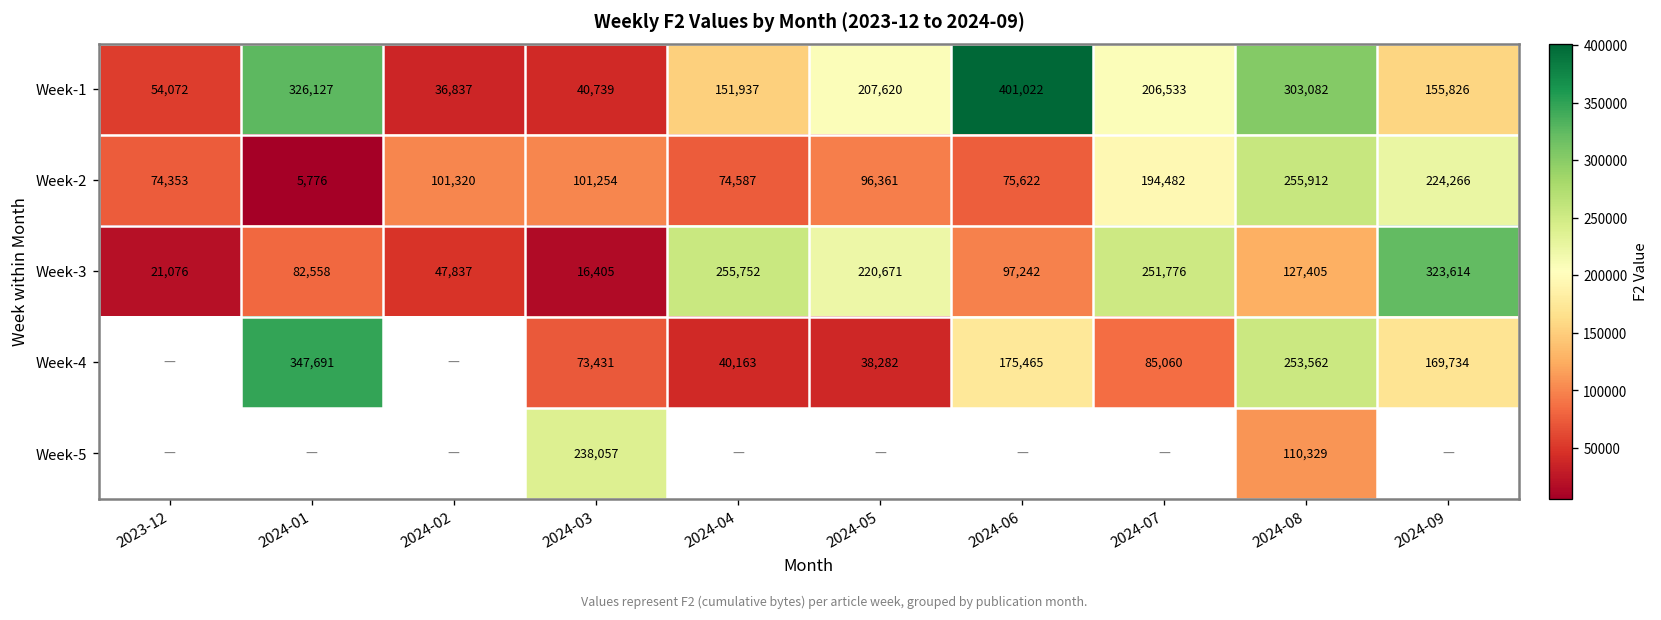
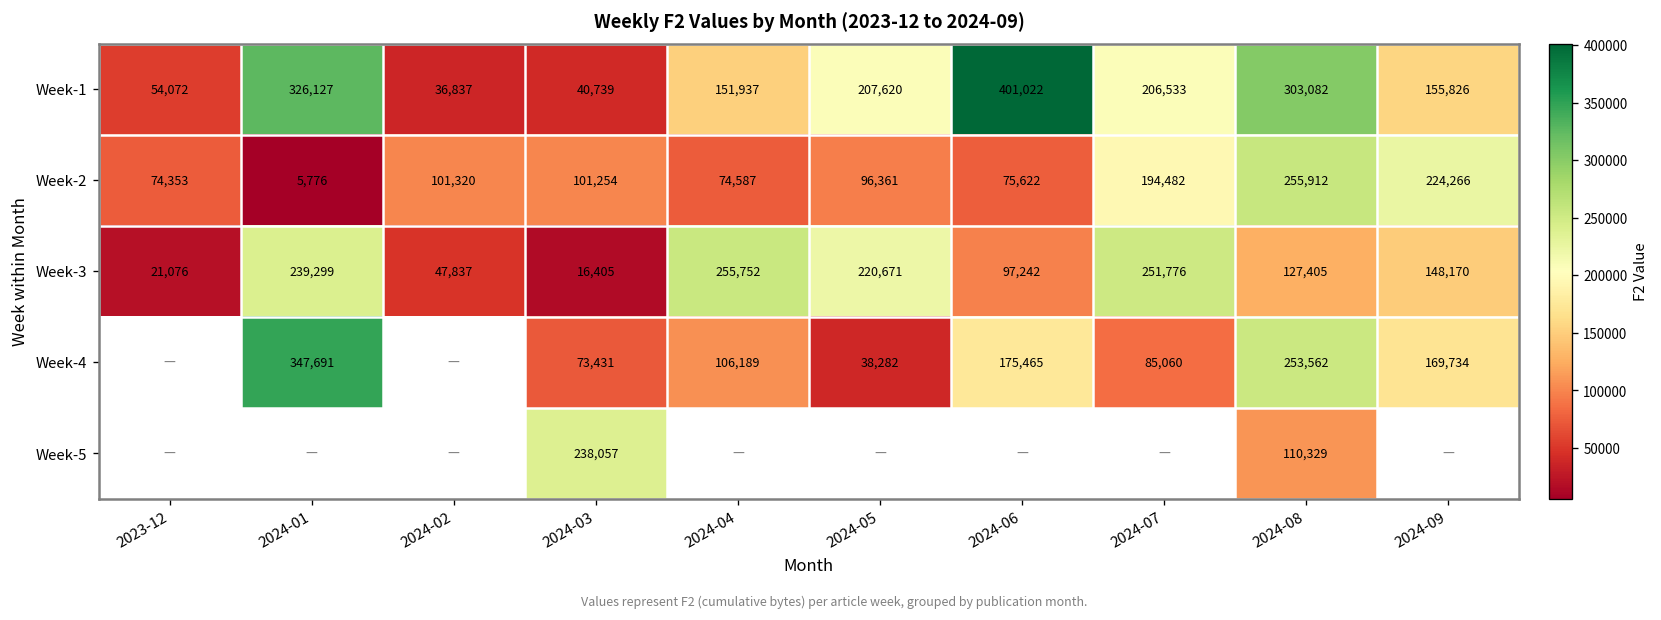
Week-3, 2024-01: 82,558 -> 239,299
Week-3, 2024-09: 323,614 -> 148,170
Week-4, 2024-04: 40,163 -> 106,189
